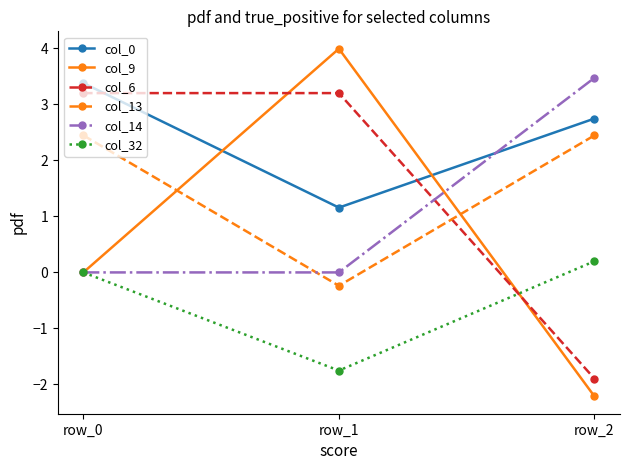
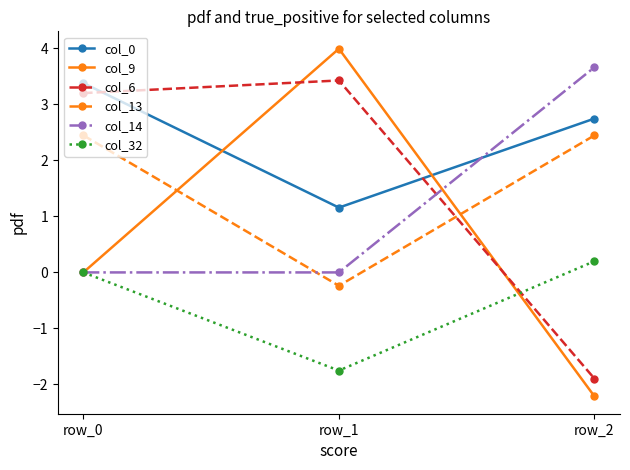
col_6, row_1: 3.2 -> 3.4
col_14, row_2: 3.5 -> 3.7
